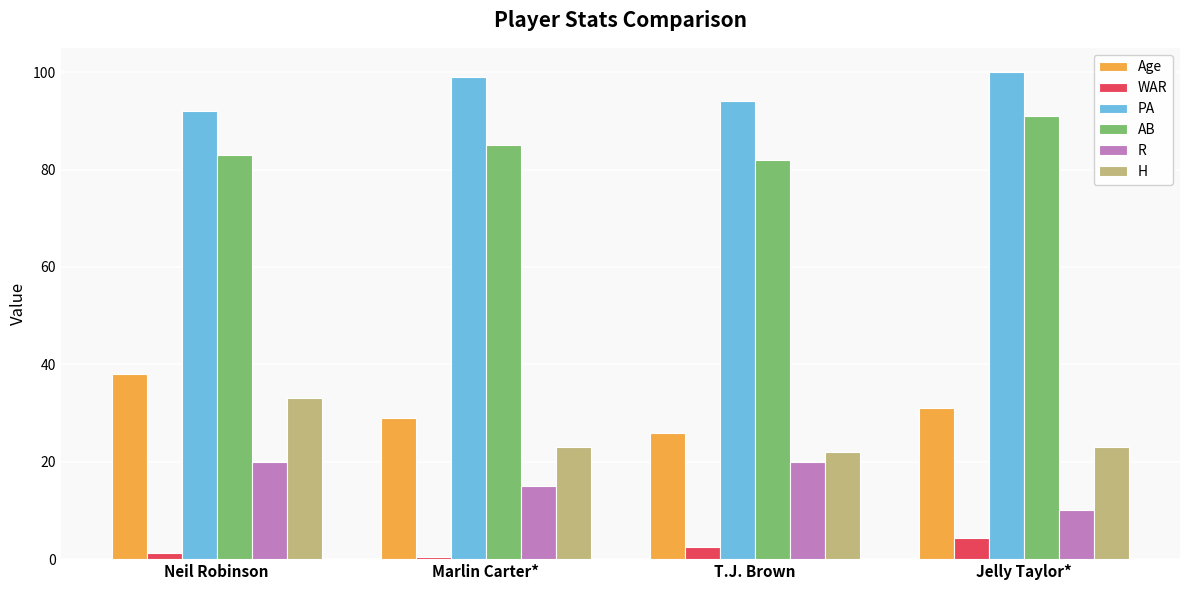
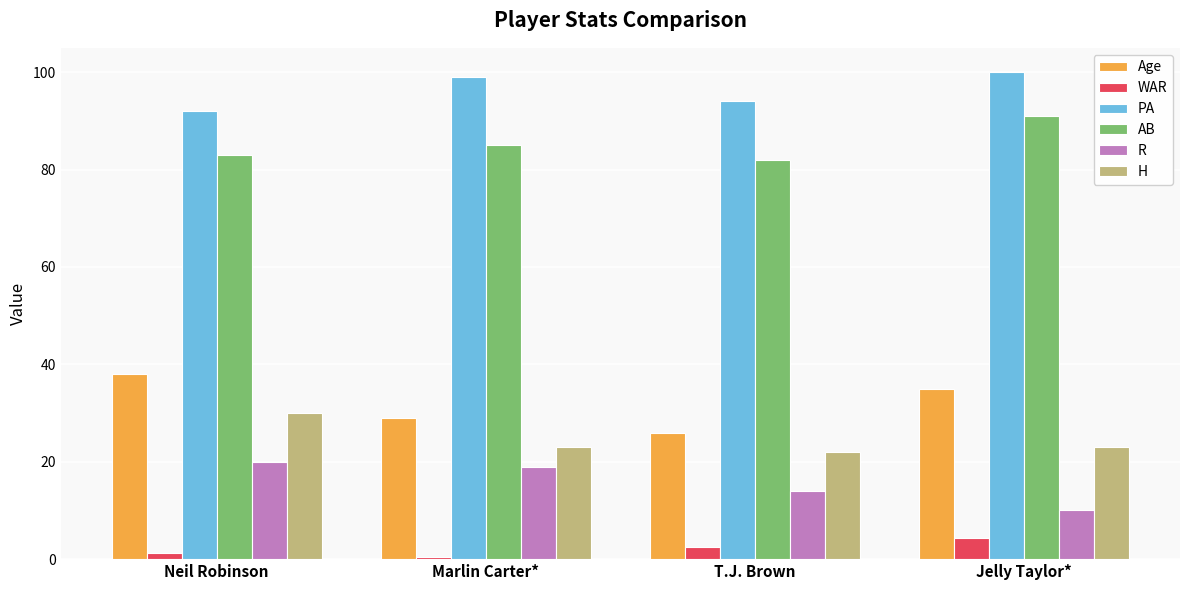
H, Neil Robinson: 33 -> 30
R, Marlin Carter*: 15 -> 19
R, T.J. Brown: 20 -> 14
Age, Jelly Taylor*: 31 -> 35
